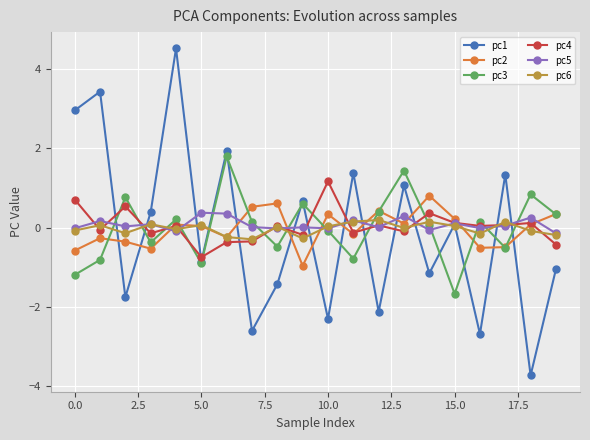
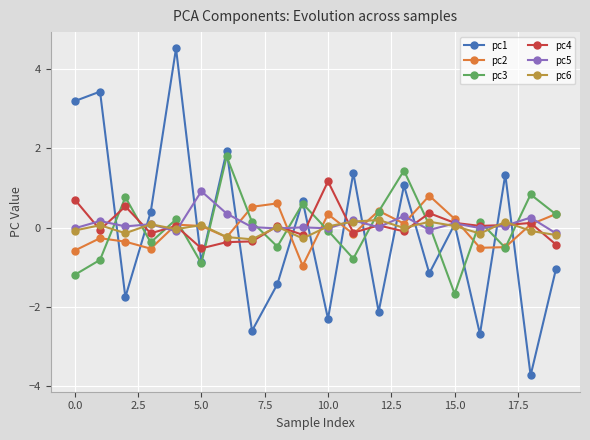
pc1, 0.0: 3.0 -> 3.2
pc4, 5.0: -0.7 -> -0.5
pc5, 5.0: 0.4 -> 0.9
